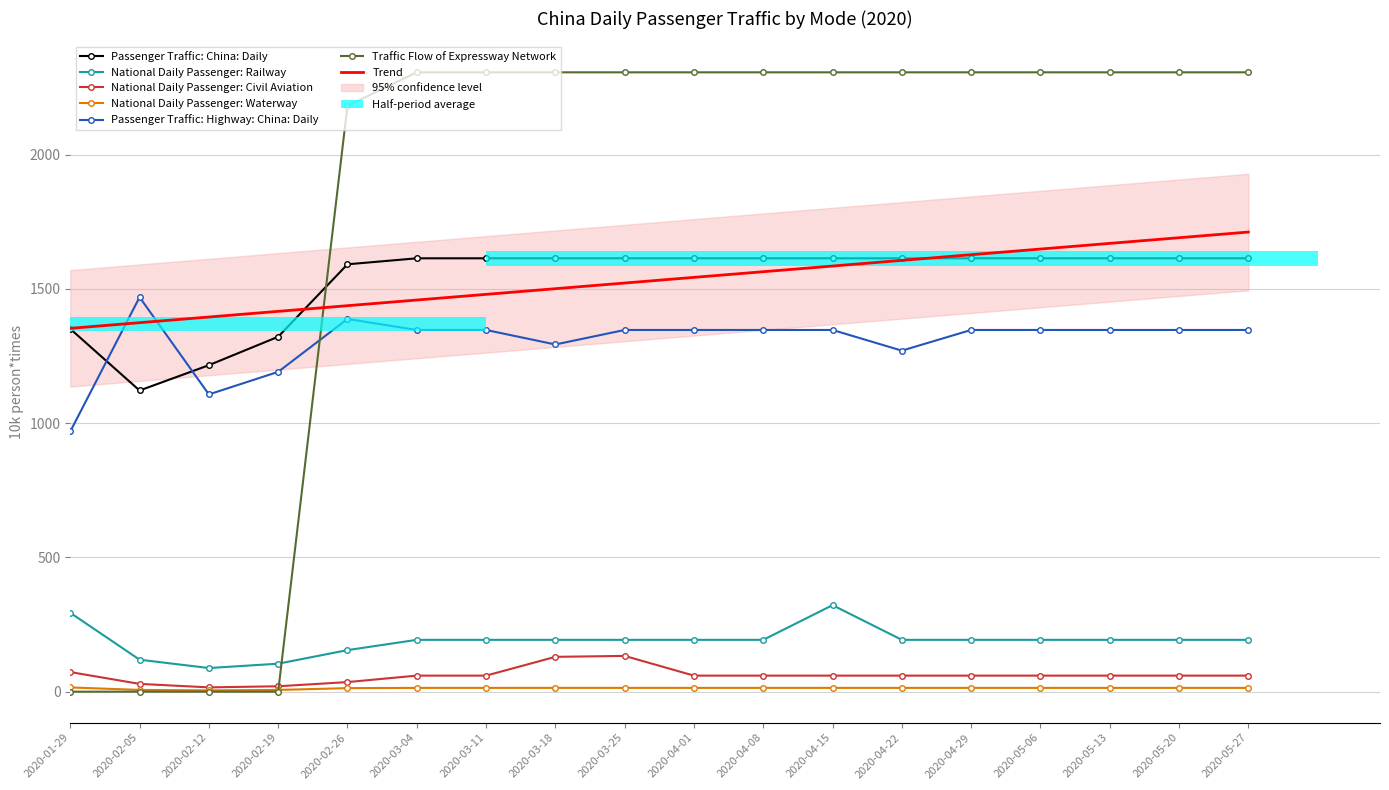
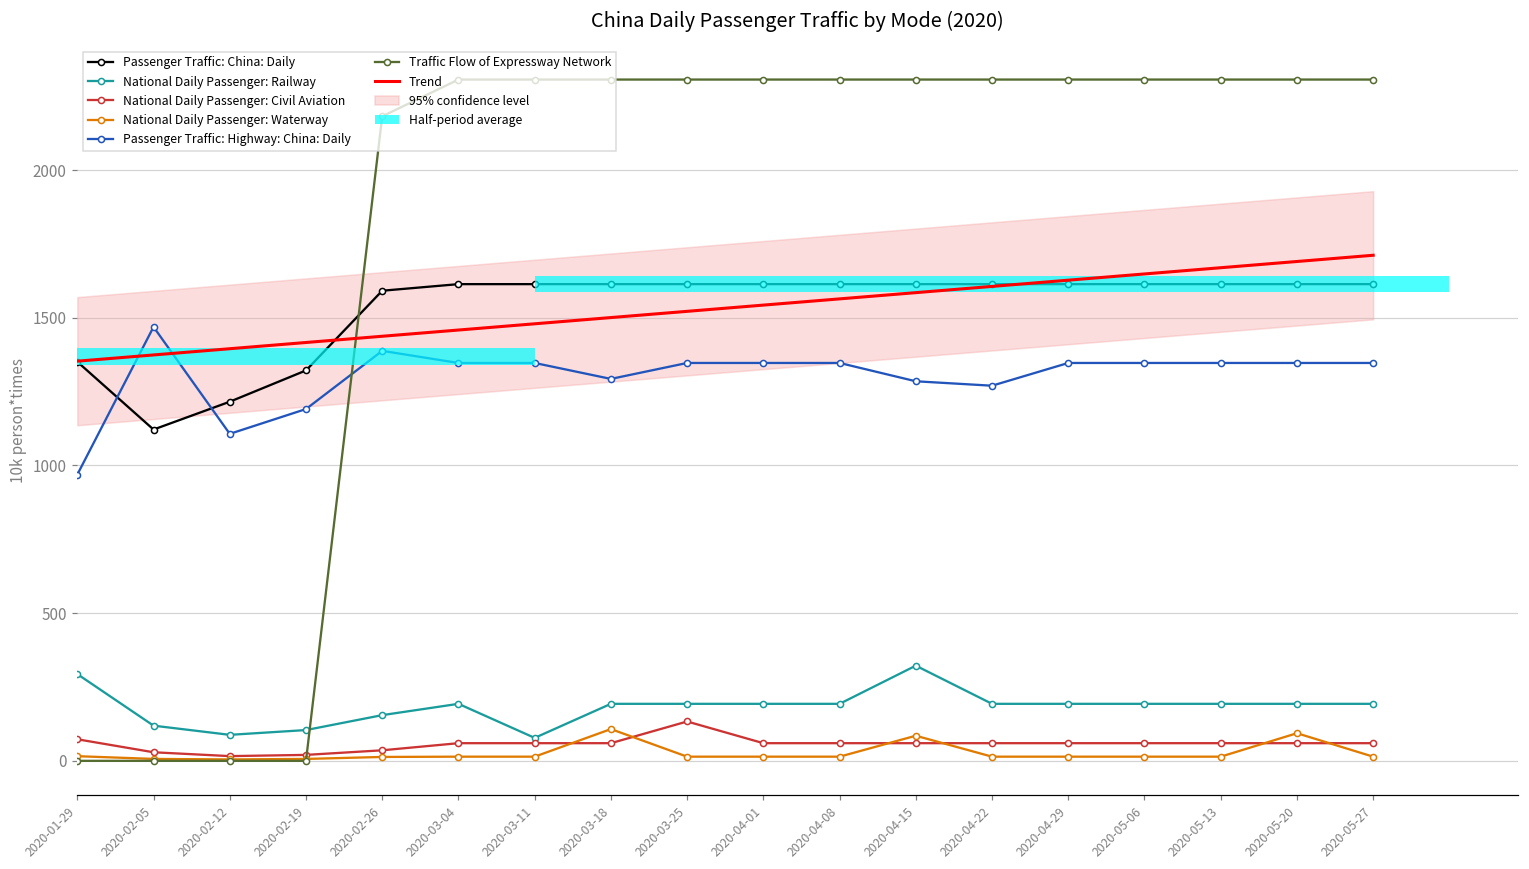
National Daily Passenger: Railway, 2020-03-11: 190 -> 80
National Daily Passenger: Civil Aviation, 2020-03-18: 130 -> 60
National Daily Passenger: Waterway, 2020-03-18: 10 -> 110
National Daily Passenger: Waterway, 2020-04-15: 10 -> 90
Passenger Traffic: Highway: China: Daily, 2020-04-15: 1350 -> 1290
National Daily Passenger: Waterway, 2020-05-20: 10 -> 90
